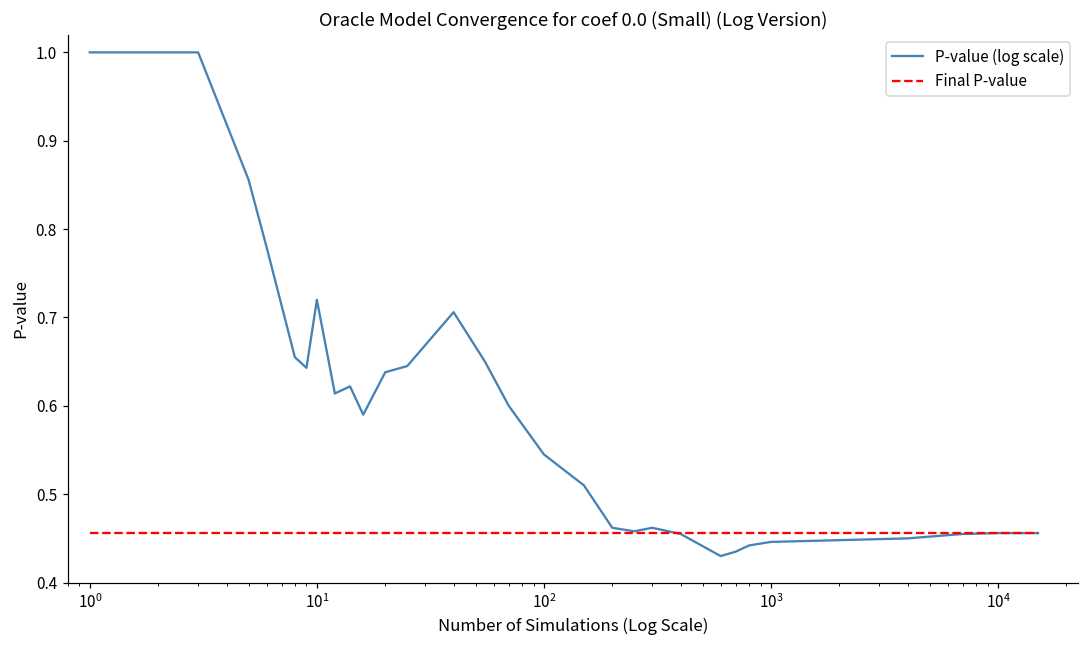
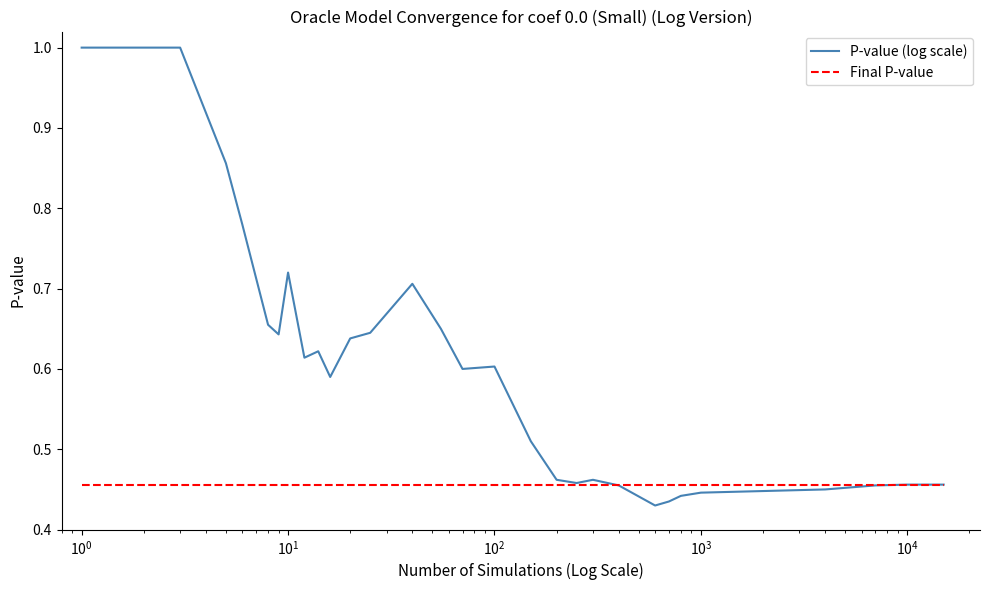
P-value (log scale), 10^2: 0.55 -> 0.60
